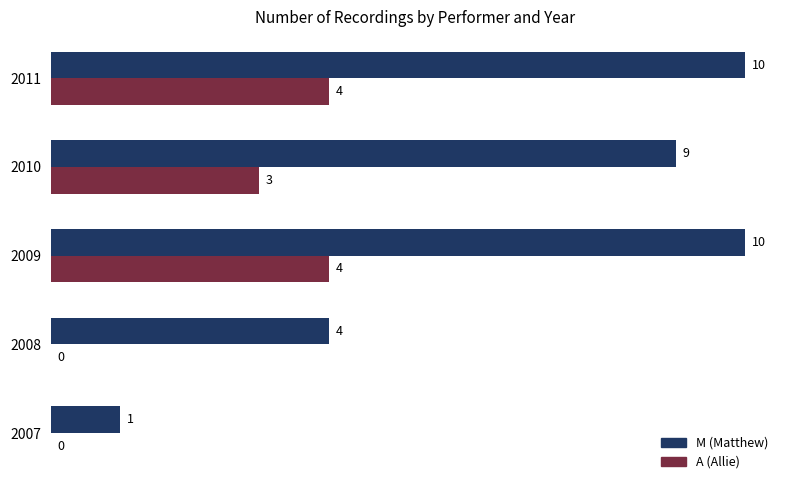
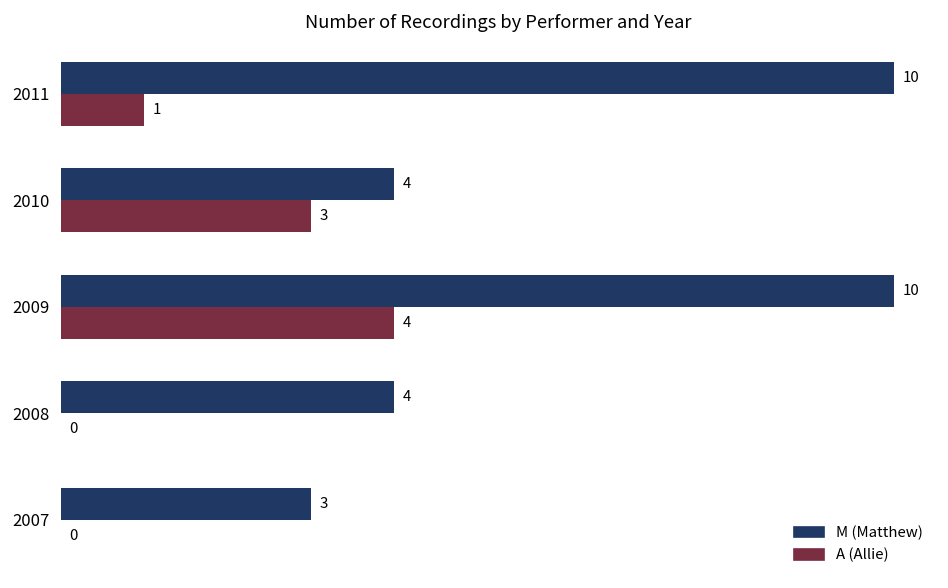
A (Allie), 2011: 4 -> 1
M (Matthew), 2010: 9 -> 4
M (Matthew), 2007: 1 -> 3
